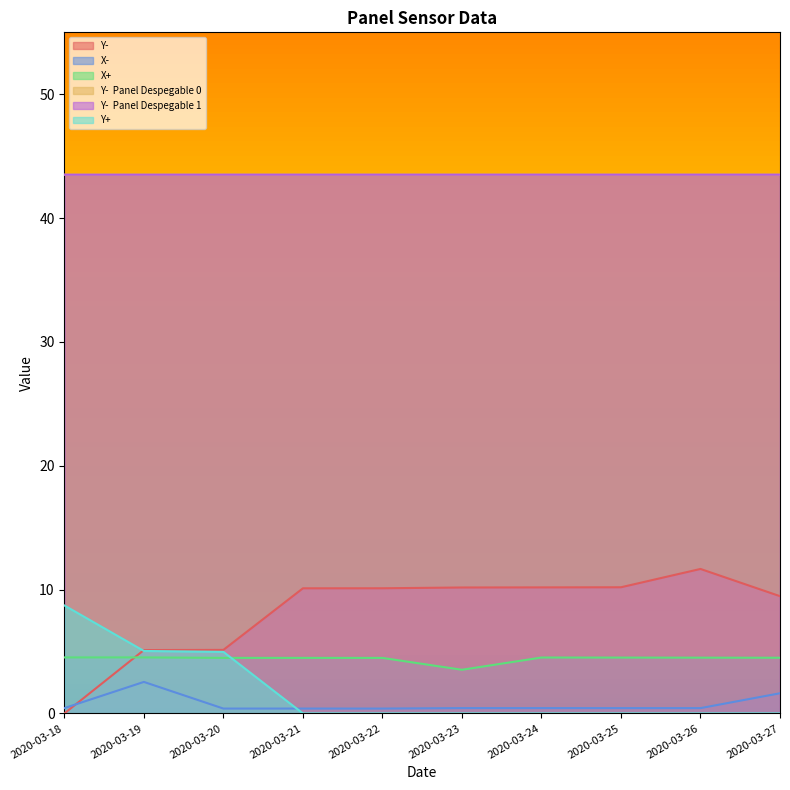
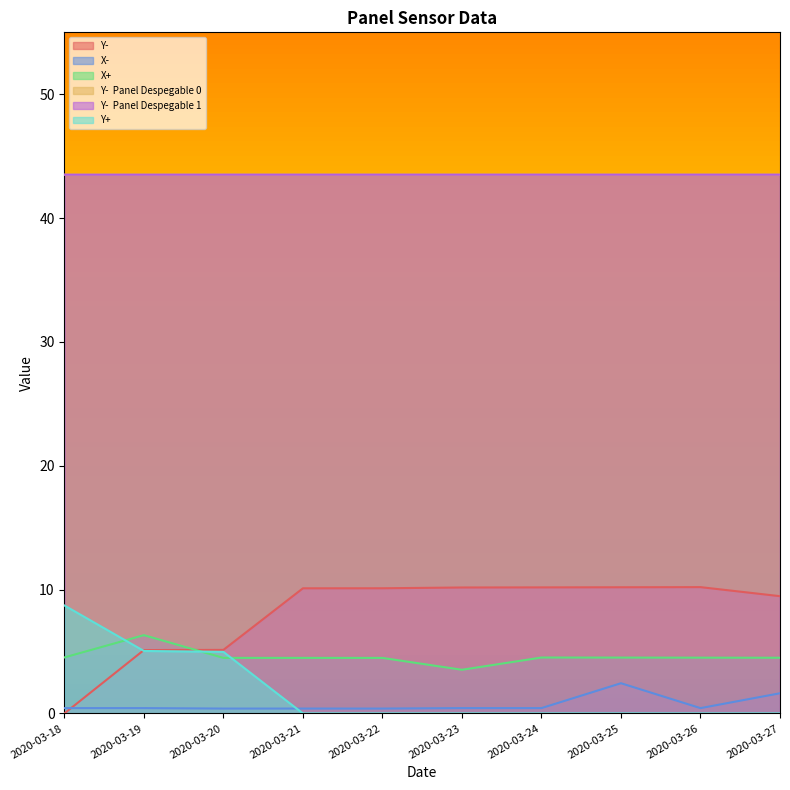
X-, 2020-03-19: 2.5 -> 0.4
X+, 2020-03-19: 4.5 -> 6.3
X-, 2020-03-25: 0.4 -> 2.4
Y-, 2020-03-26: 11.7 -> 10.2
